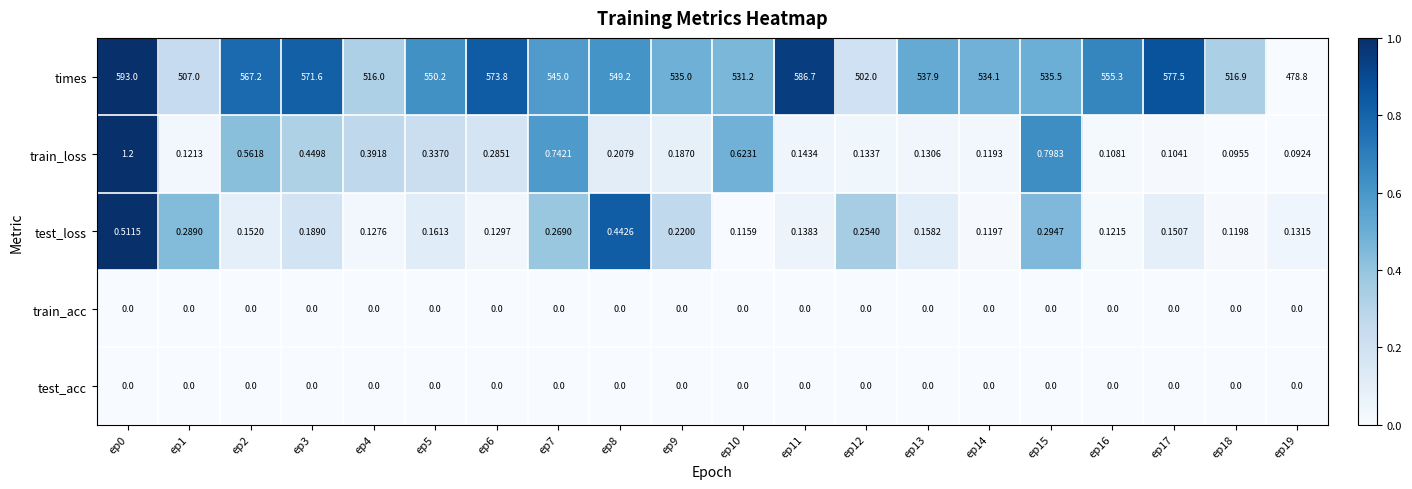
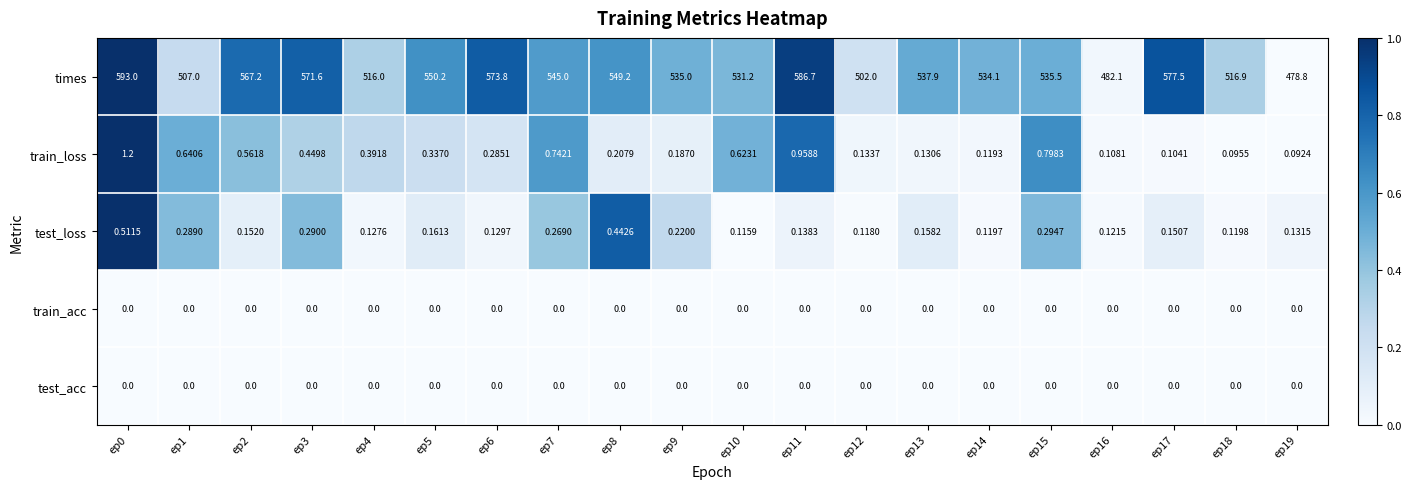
times, ep16: 555.3 -> 482.1
train_loss, ep1: 0.1213 -> 0.6406
train_loss, ep11: 0.1434 -> 0.9588
test_loss, ep3: 0.1890 -> 0.2900
test_loss, ep12: 0.2540 -> 0.1180
